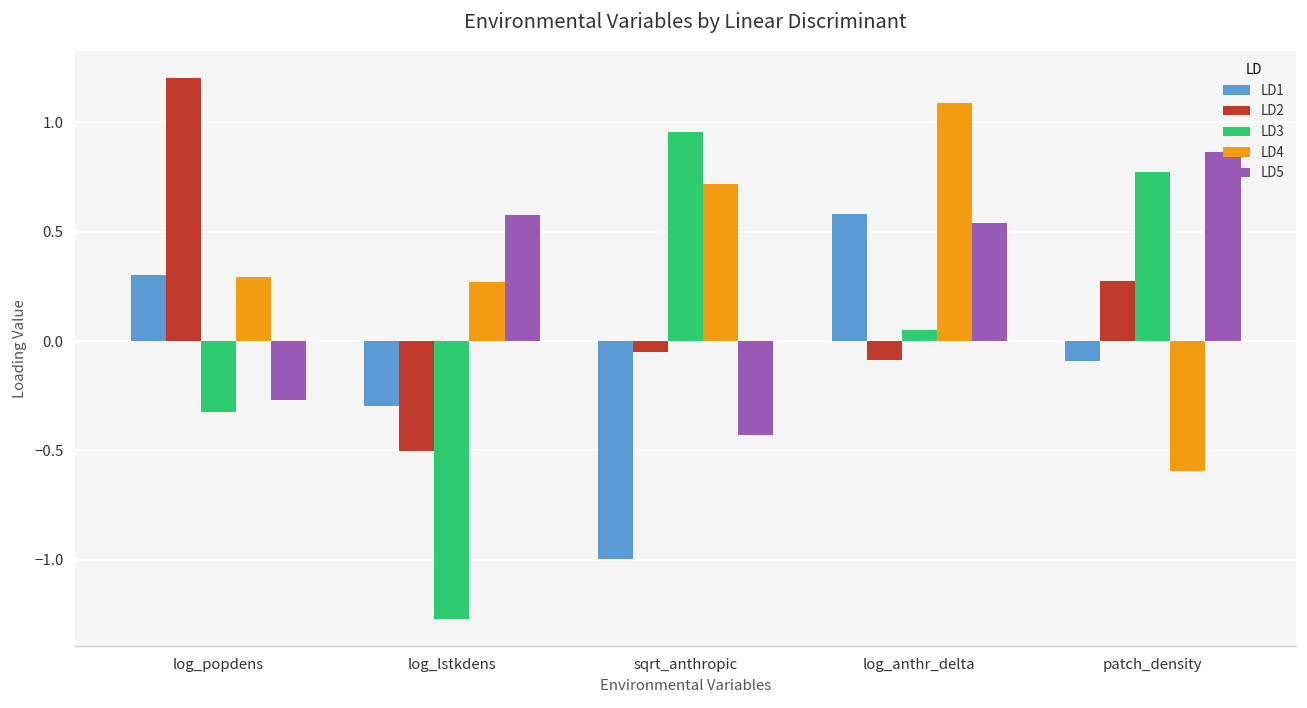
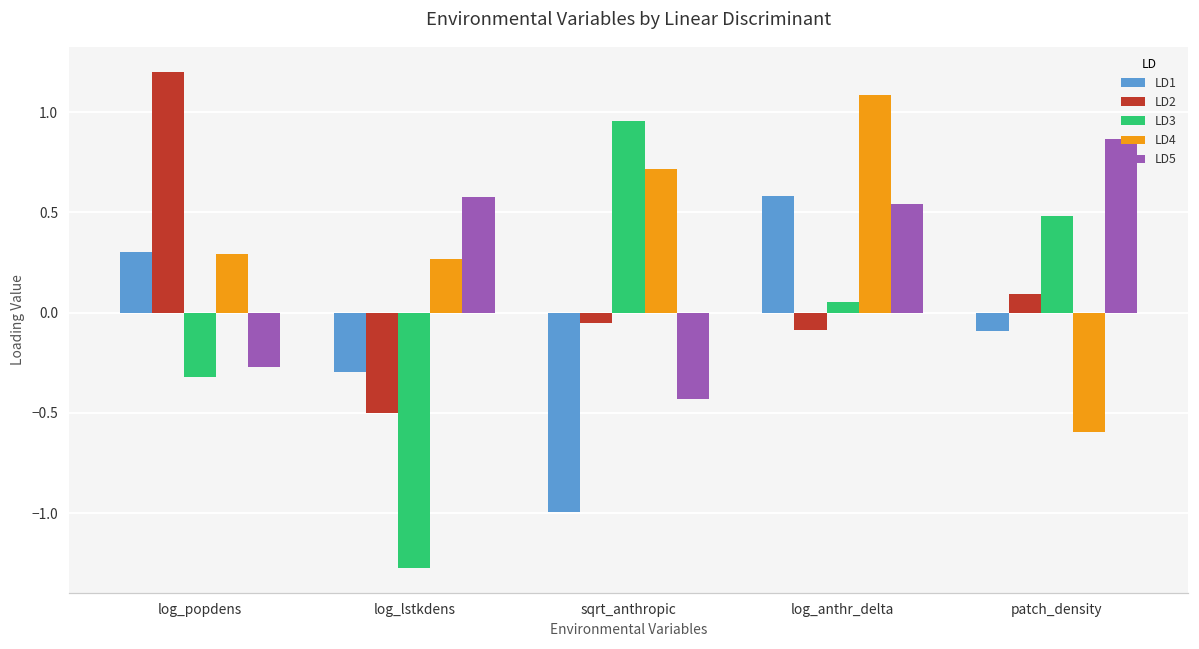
LD2, patch_density: 0.27 -> 0.09
LD3, patch_density: 0.77 -> 0.48
